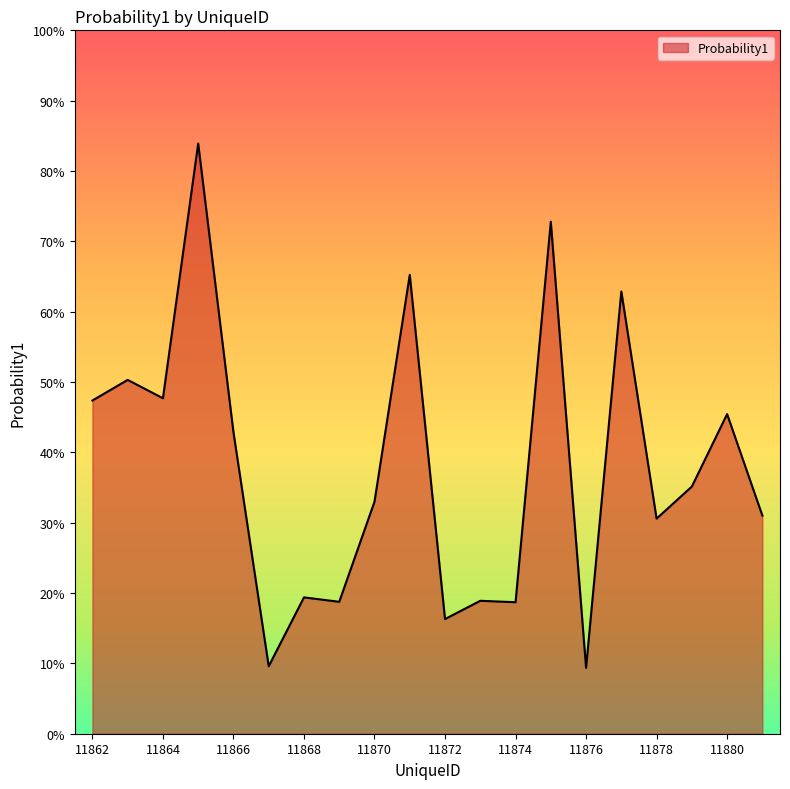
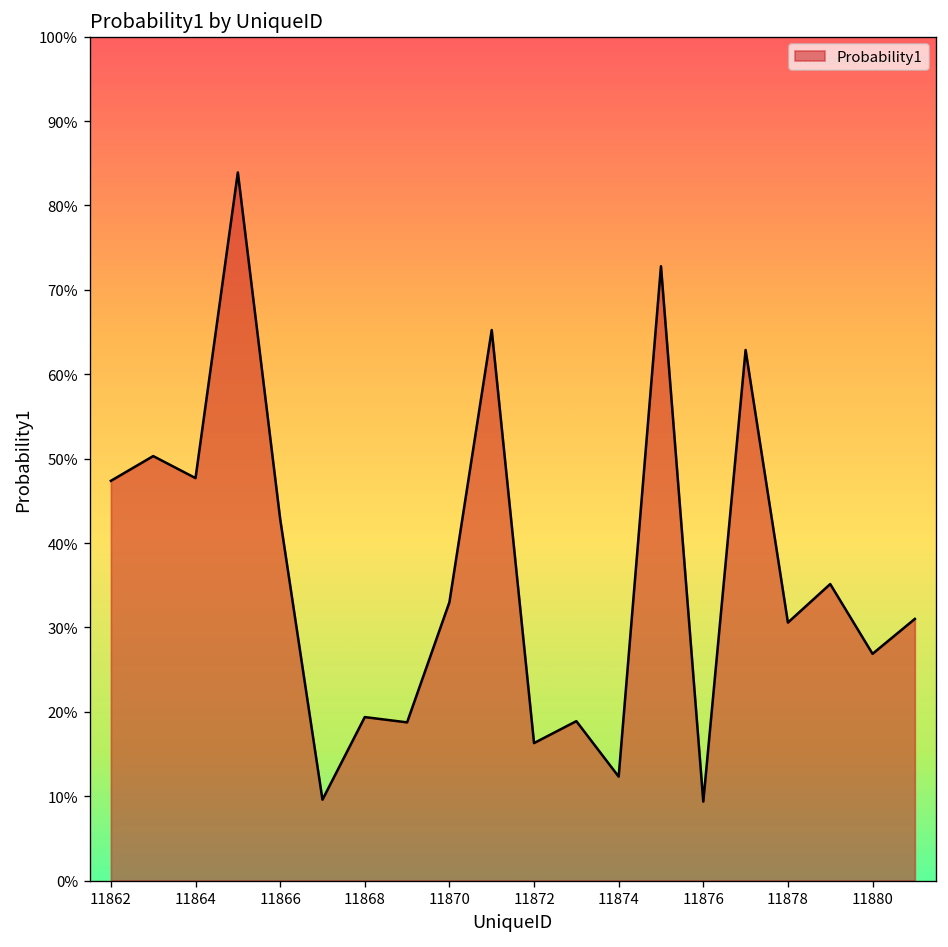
11874: 19% -> 12%
11880: 45% -> 27%
